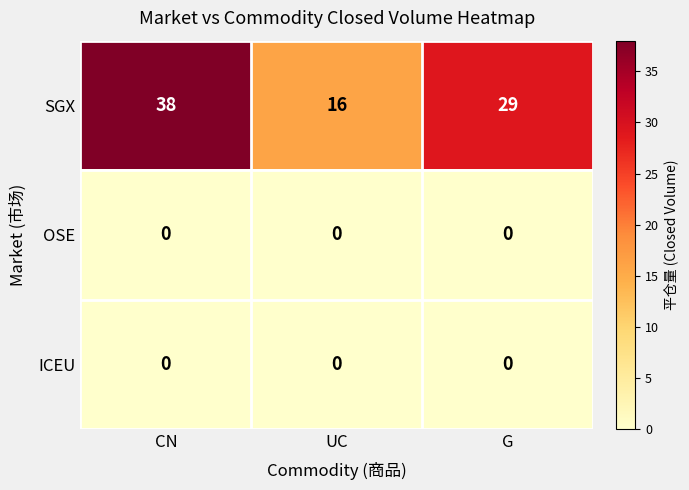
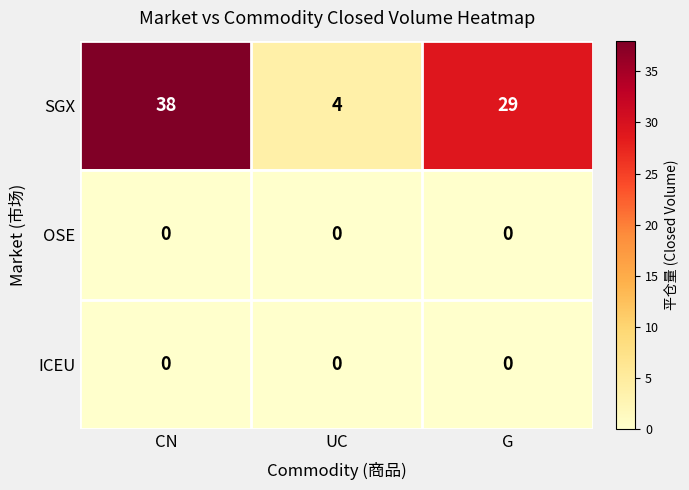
SGX, UC: 16 -> 4
